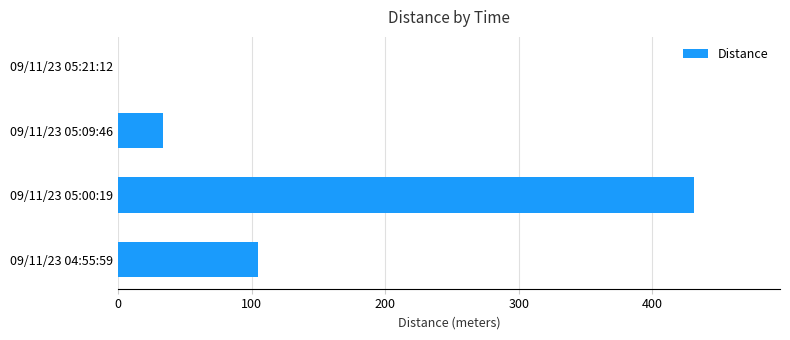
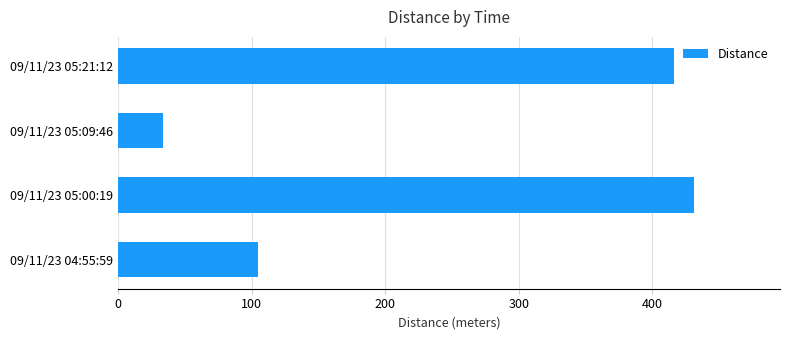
09/11/23 05:21:12: 0 -> 416
